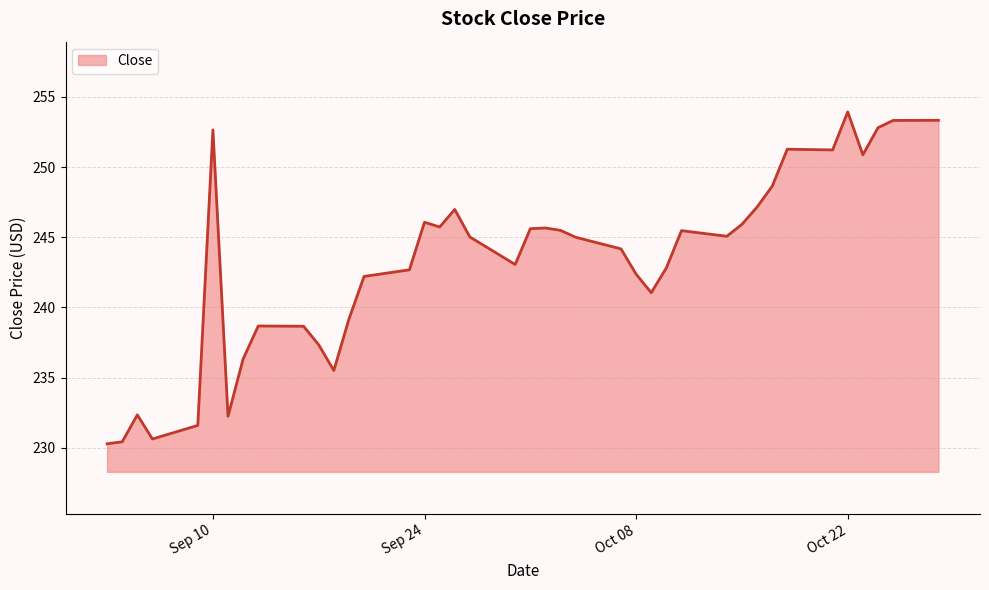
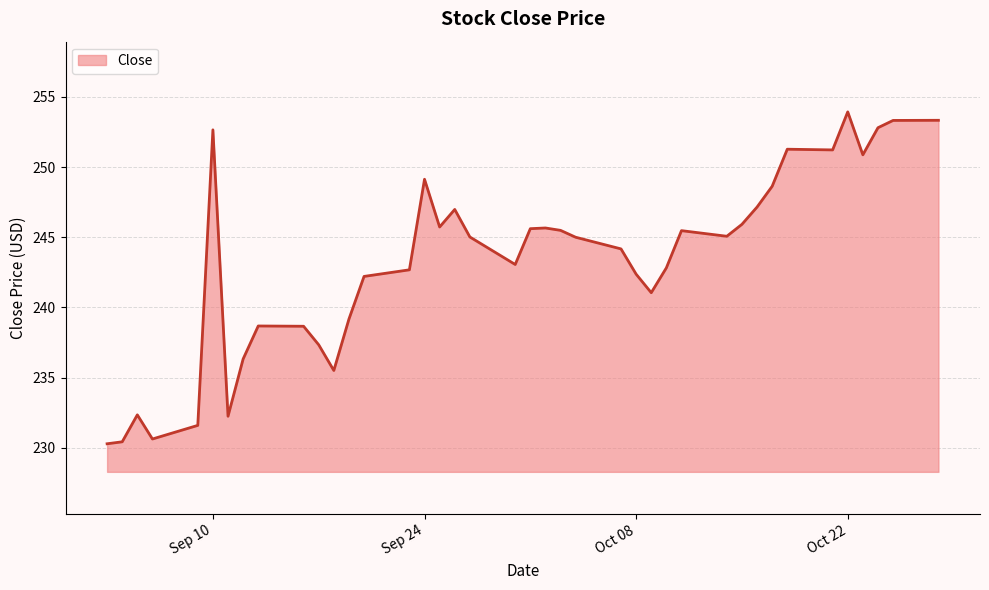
Sep 24: 246.1 -> 249.1
